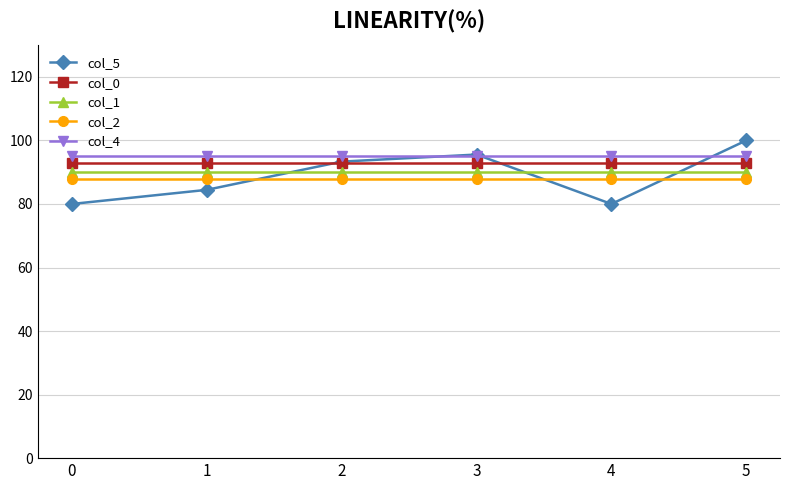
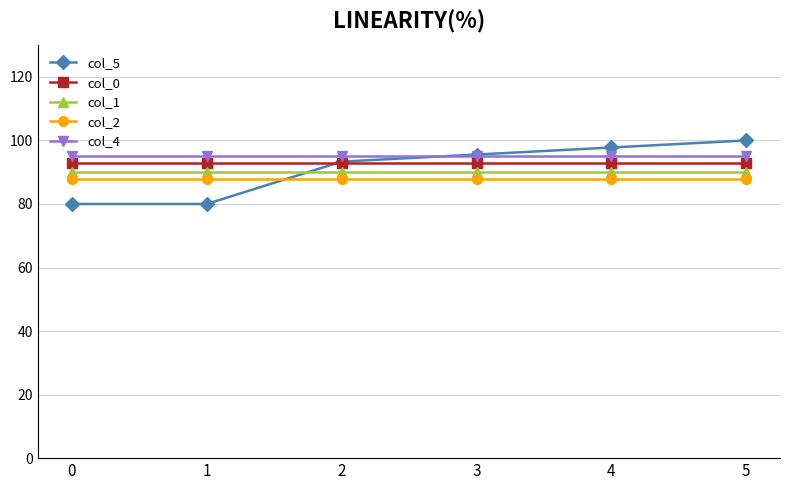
col_5, 1: 84 -> 80
col_5, 4: 80 -> 98
